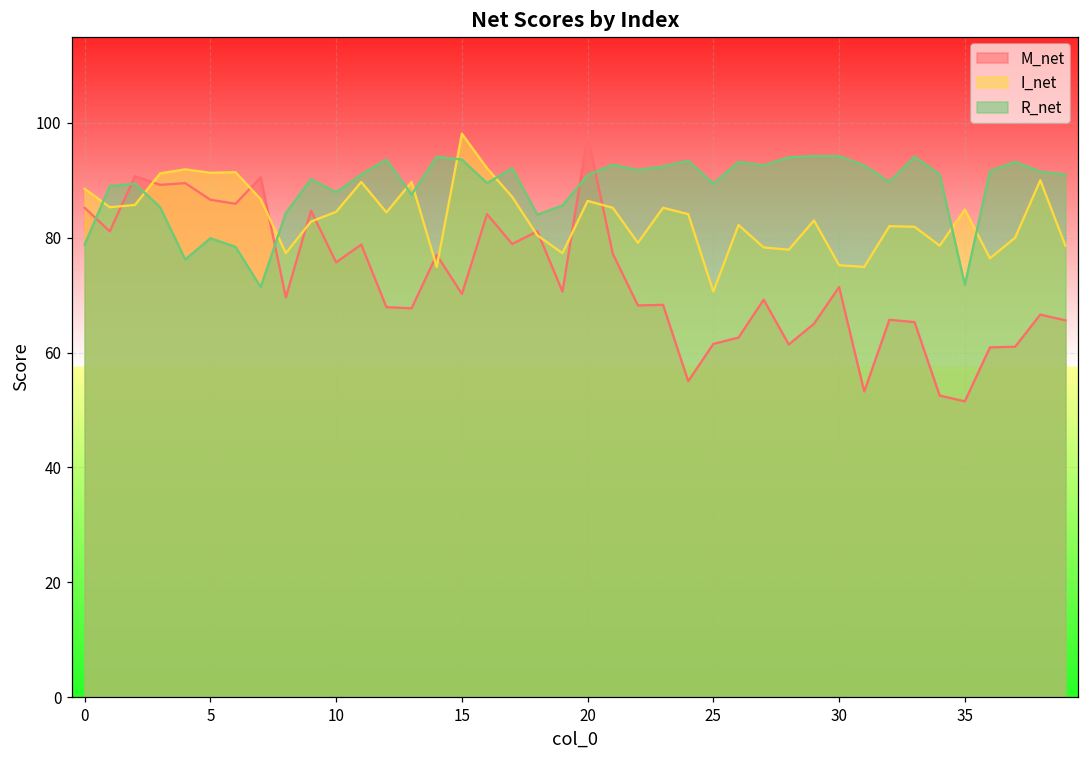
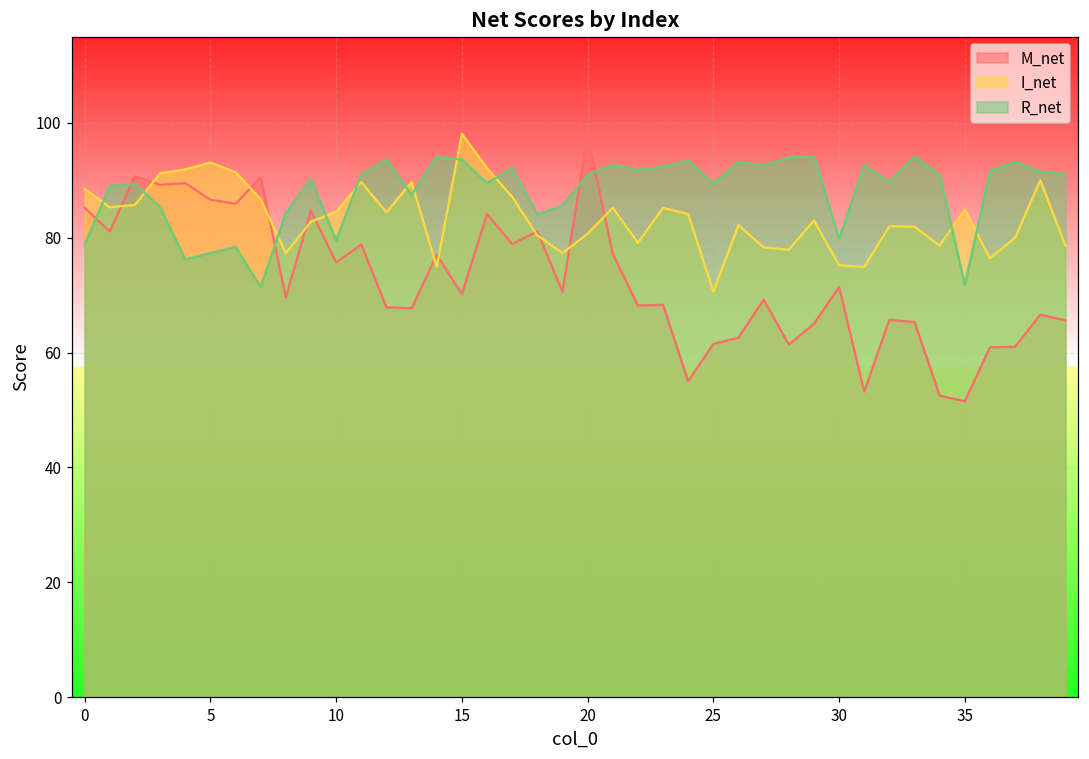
I_net, 5: 91 -> 93
R_net, 5: 80 -> 77
R_net, 10: 88 -> 80
I_net, 20: 86 -> 81
R_net, 30: 94 -> 80
